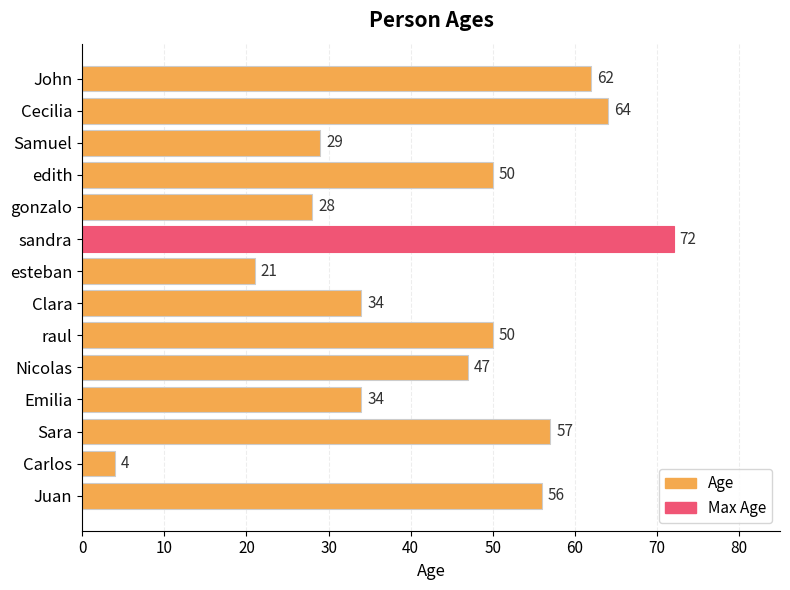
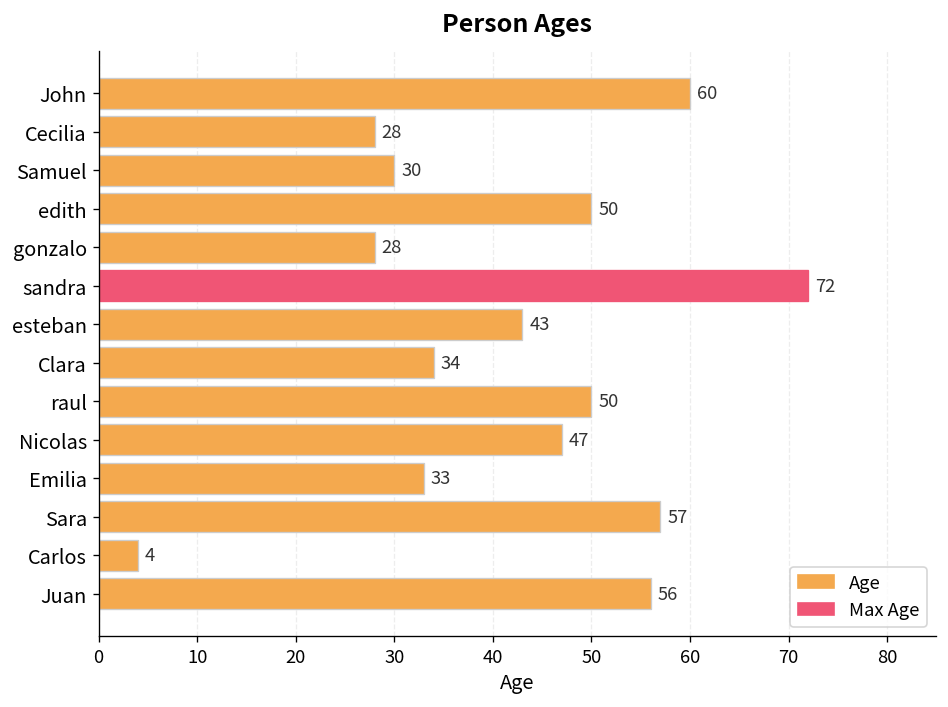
John: 62 -> 60
Cecilia: 64 -> 28
Samuel: 29 -> 30
esteban: 21 -> 43
Emilia: 34 -> 33
